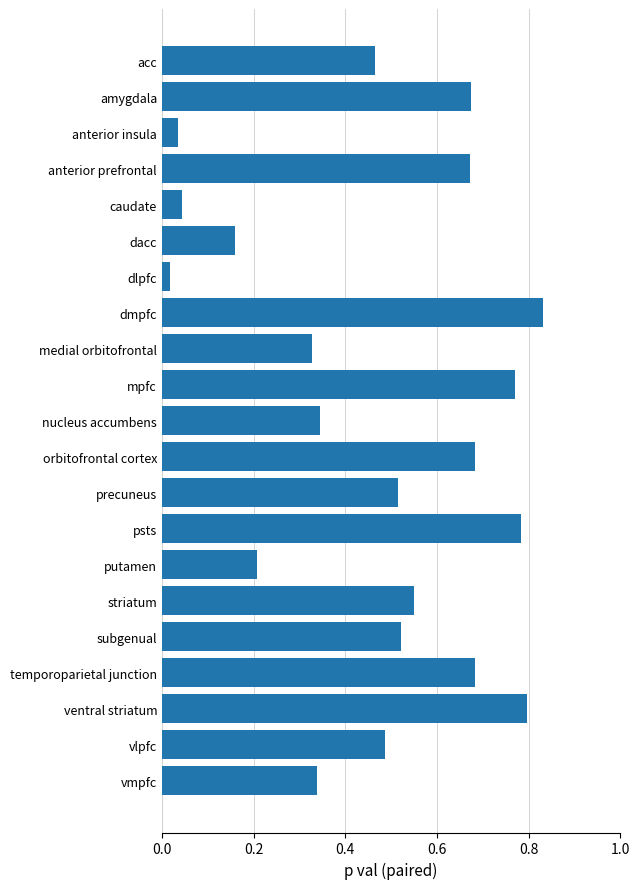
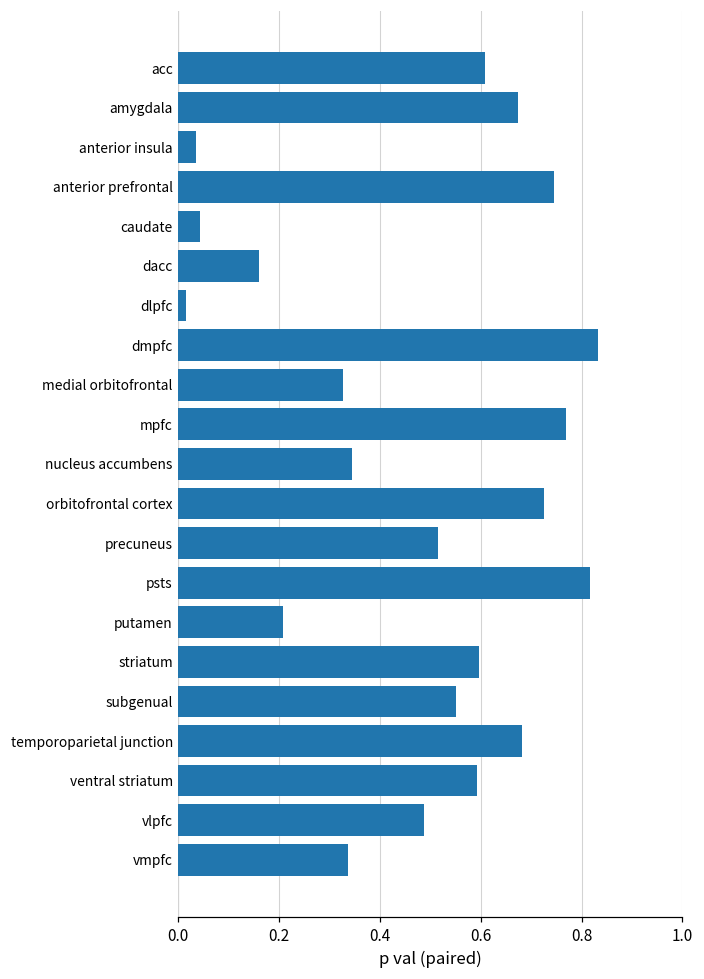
acc: 0.46 -> 0.61
anterior prefrontal: 0.67 -> 0.74
orbitofrontal cortex: 0.68 -> 0.73
psts: 0.78 -> 0.82
striatum: 0.55 -> 0.60
subgenual: 0.52 -> 0.55
ventral striatum: 0.80 -> 0.59
